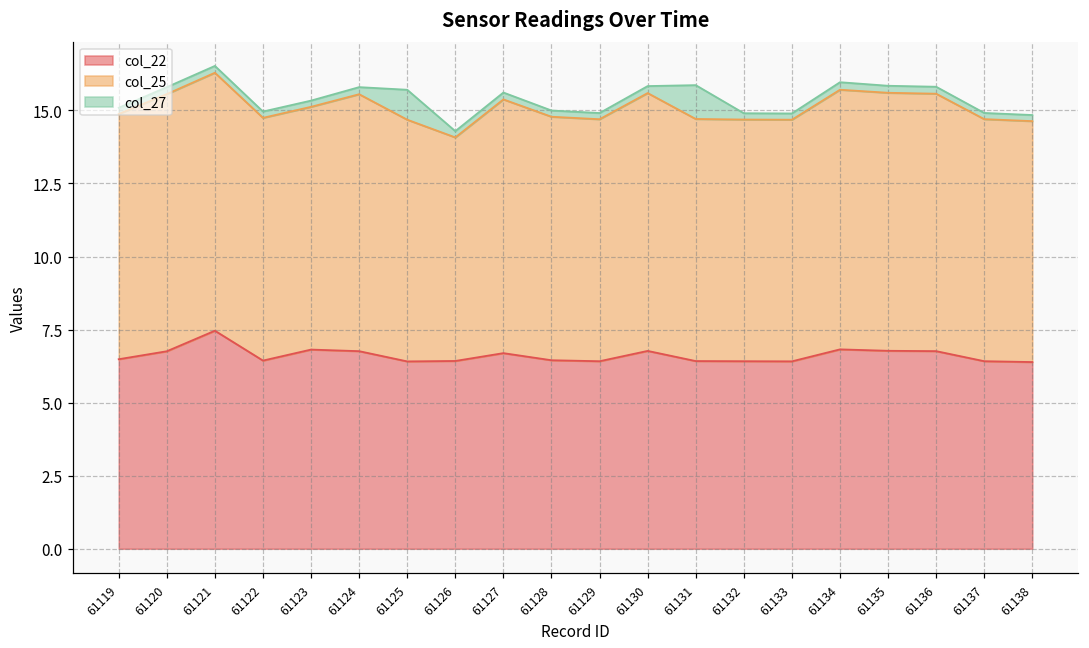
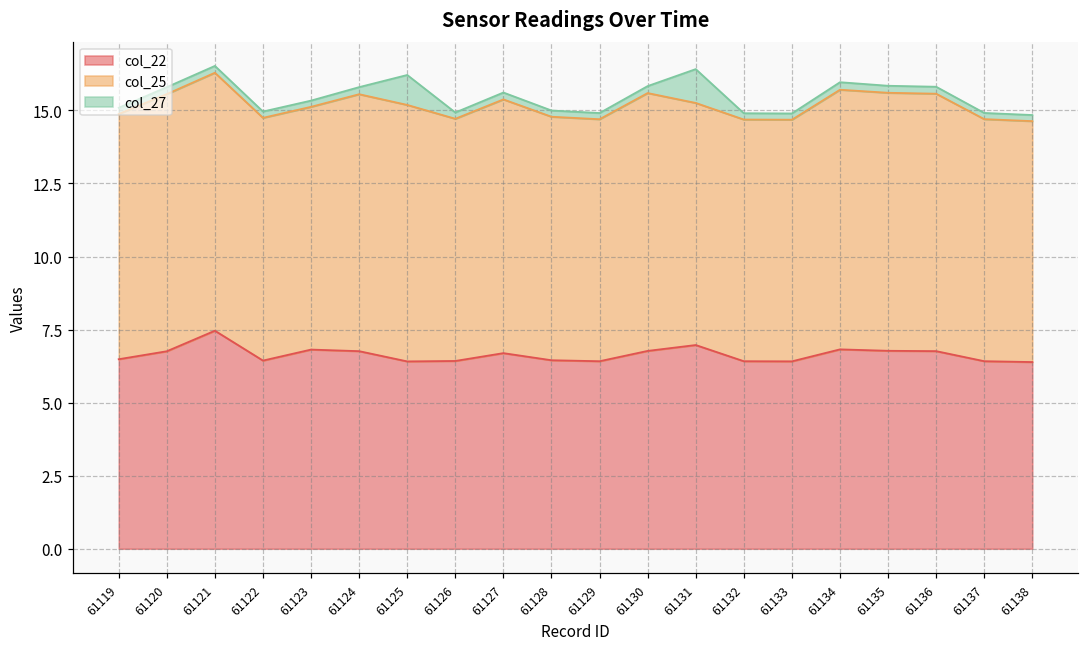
col_25, 61125: 8.3 -> 8.8
col_25, 61126: 7.6 -> 8.3
col_22, 61131: 6.4 -> 7.0
